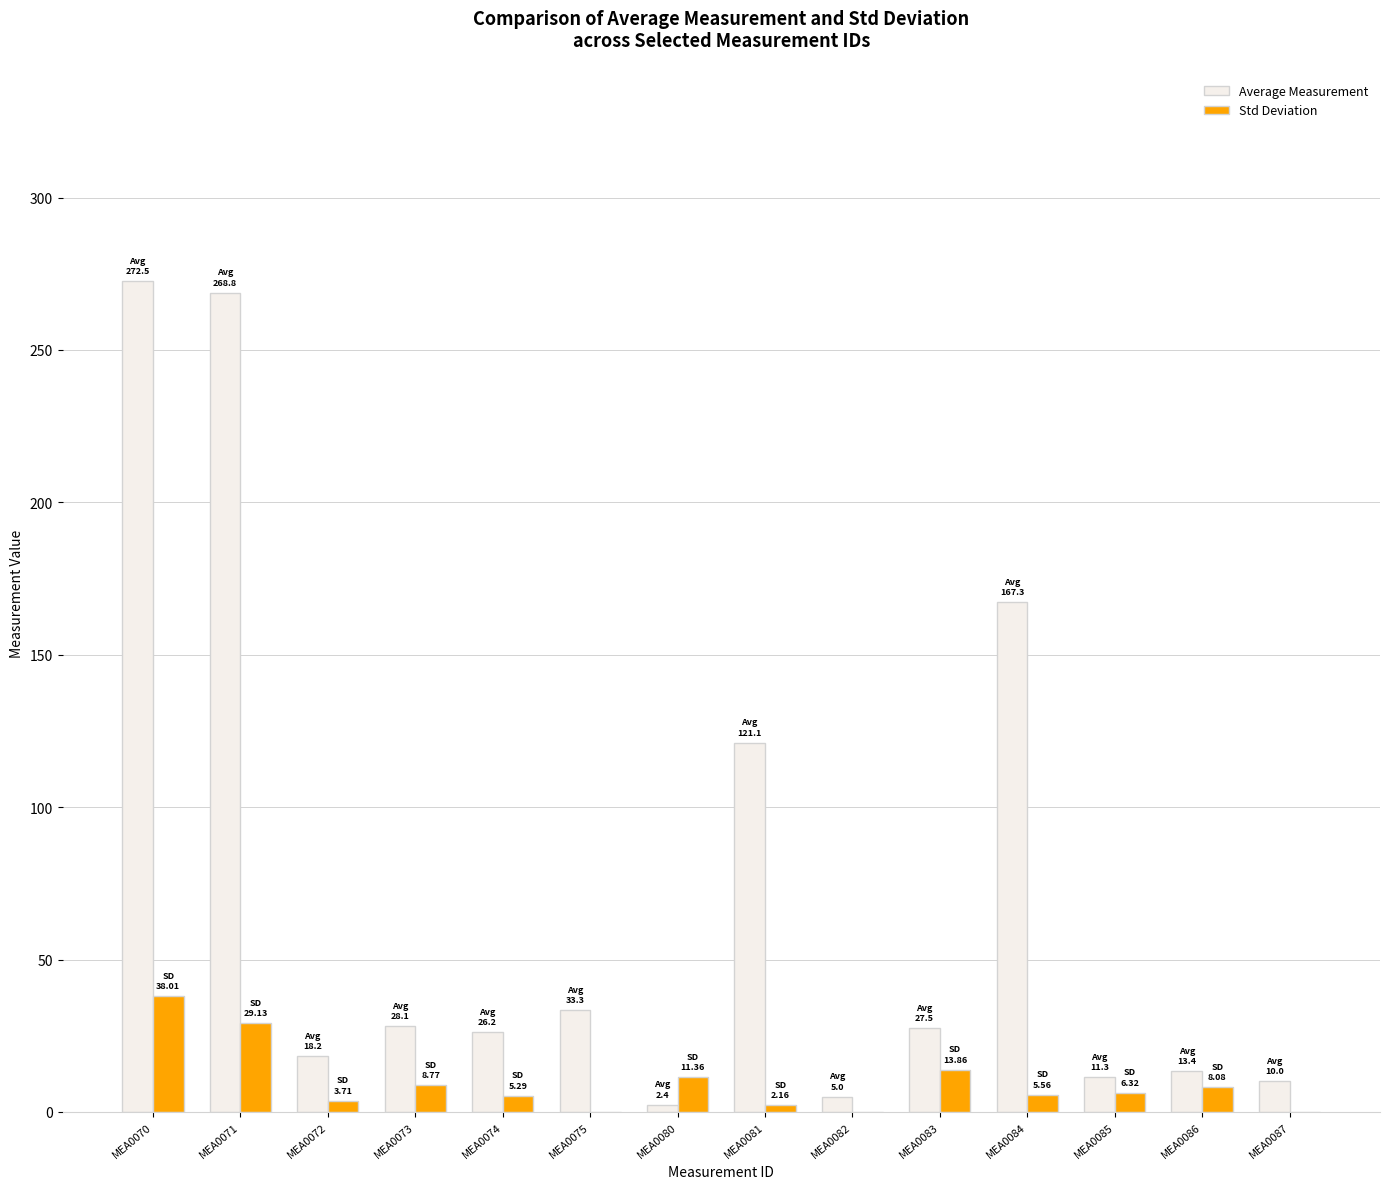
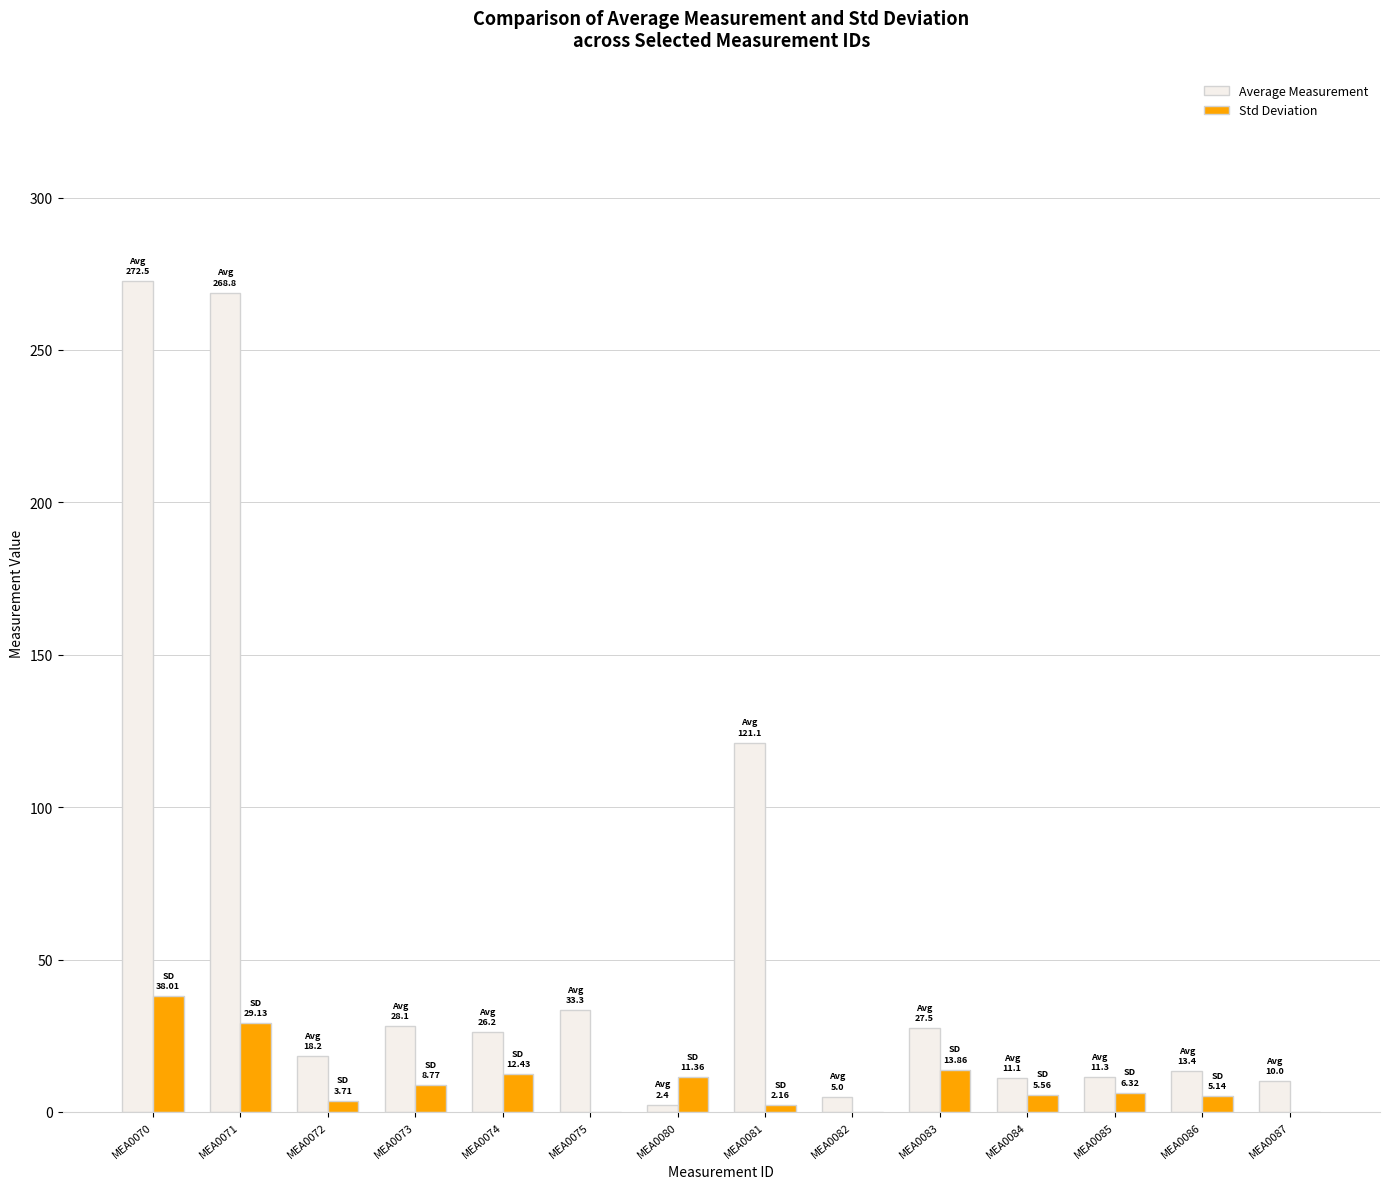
Std Deviation, MEA0074: 5.29 -> 12.43
Average Measurement, MEA0084: 167.3 -> 11.1
Std Deviation, MEA0086: 8.08 -> 5.14
